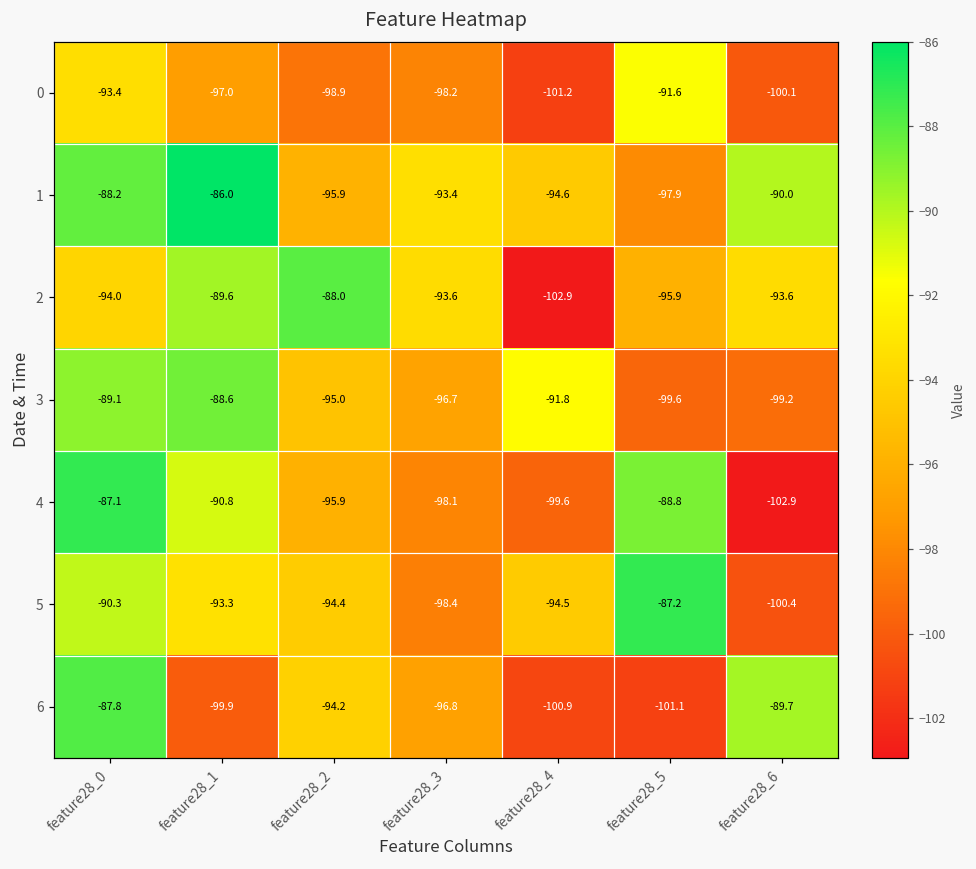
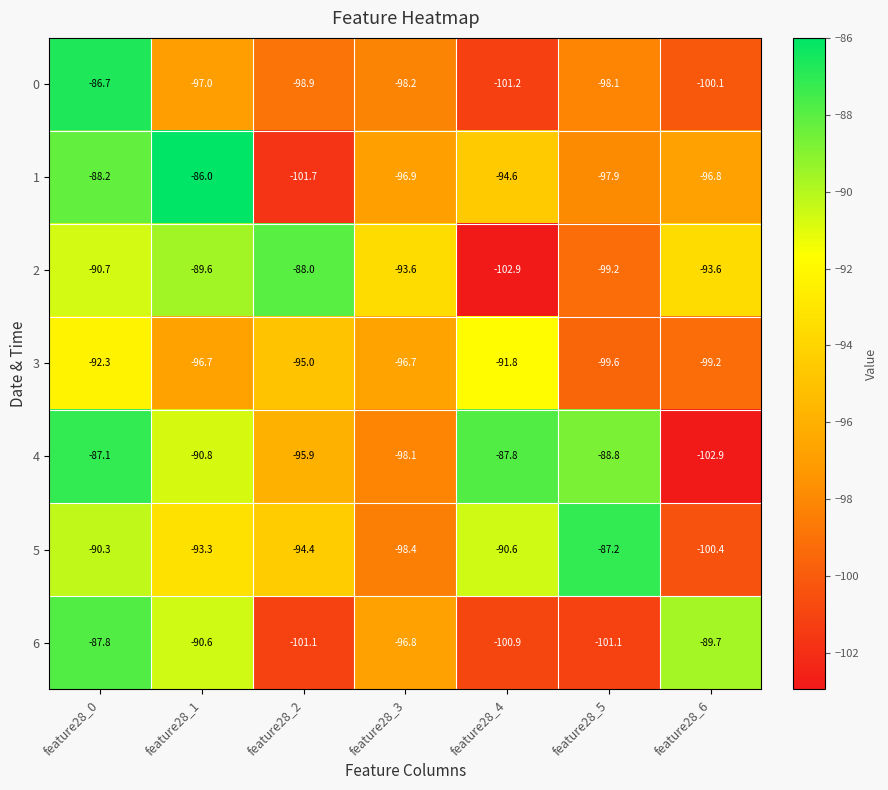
0, feature28_0: -93.4 -> -86.7
0, feature28_5: -91.6 -> -98.1
1, feature28_2: -95.9 -> -101.7
1, feature28_3: -93.4 -> -96.9
1, feature28_6: -90.0 -> -96.8
2, feature28_0: -94.0 -> -90.7
2, feature28_5: -95.9 -> -99.2
3, feature28_0: -89.1 -> -92.3
3, feature28_1: -88.6 -> -96.7
4, feature28_4: -99.6 -> -87.8
5, feature28_4: -94.5 -> -90.6
6, feature28_1: -99.9 -> -90.6
6, feature28_2: -94.2 -> -101.1
